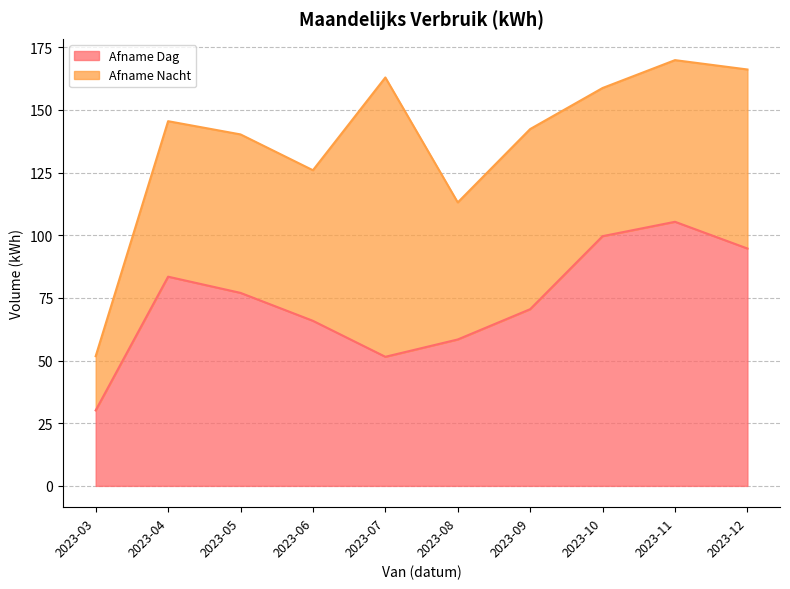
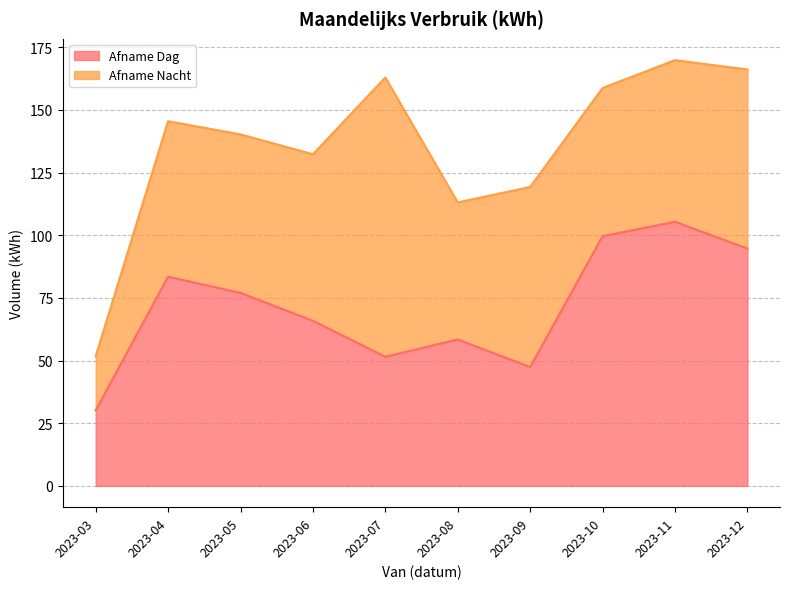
Afname Nacht, 2023-06: 60 -> 66
Afname Dag, 2023-09: 71 -> 47
